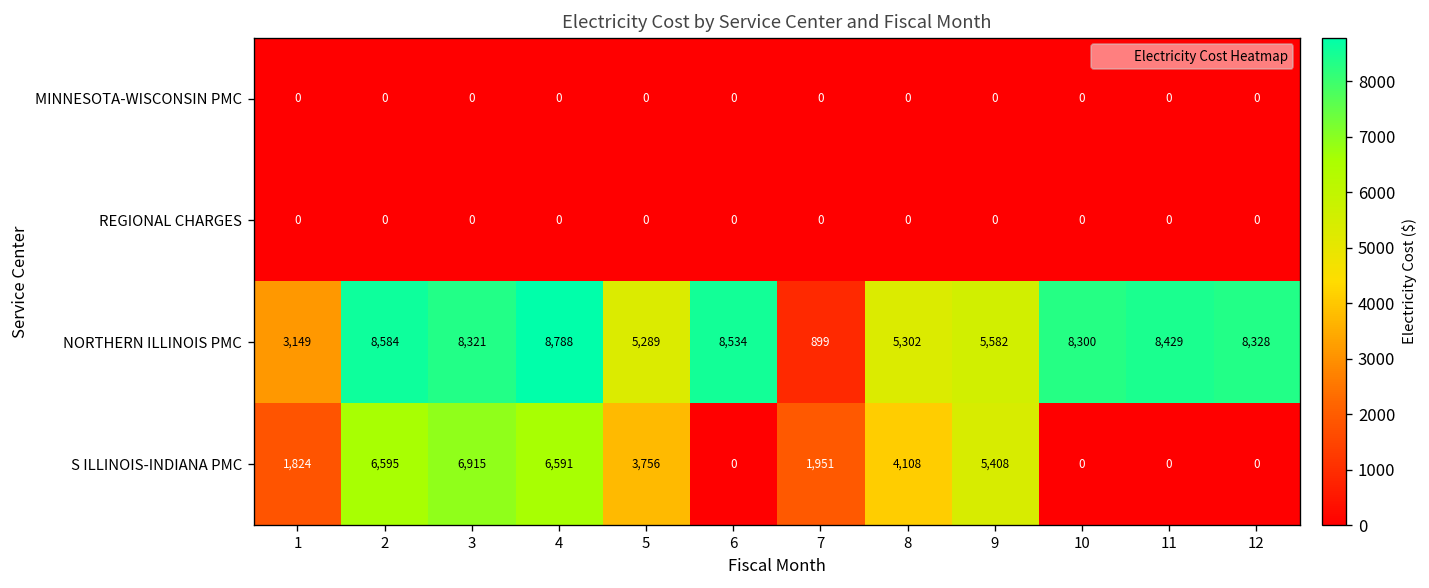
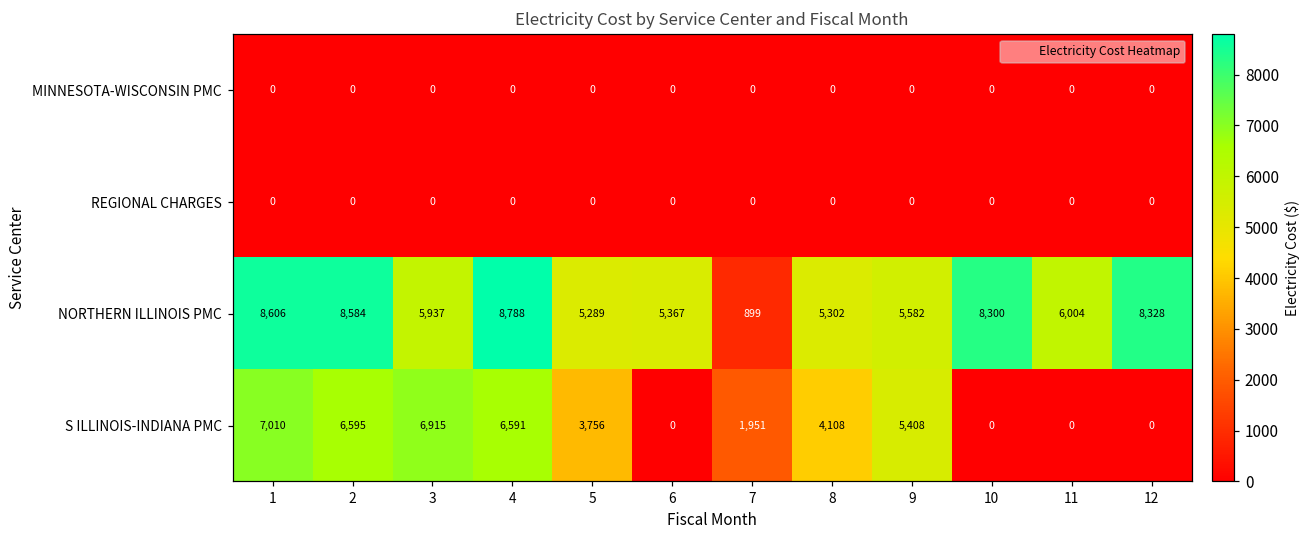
NORTHERN ILLINOIS PMC, 1: 3,149 -> 8,606
NORTHERN ILLINOIS PMC, 3: 8,321 -> 5,937
NORTHERN ILLINOIS PMC, 6: 8,534 -> 5,367
NORTHERN ILLINOIS PMC, 11: 8,429 -> 6,004
S ILLINOIS-INDIANA PMC, 1: 1,824 -> 7,010
